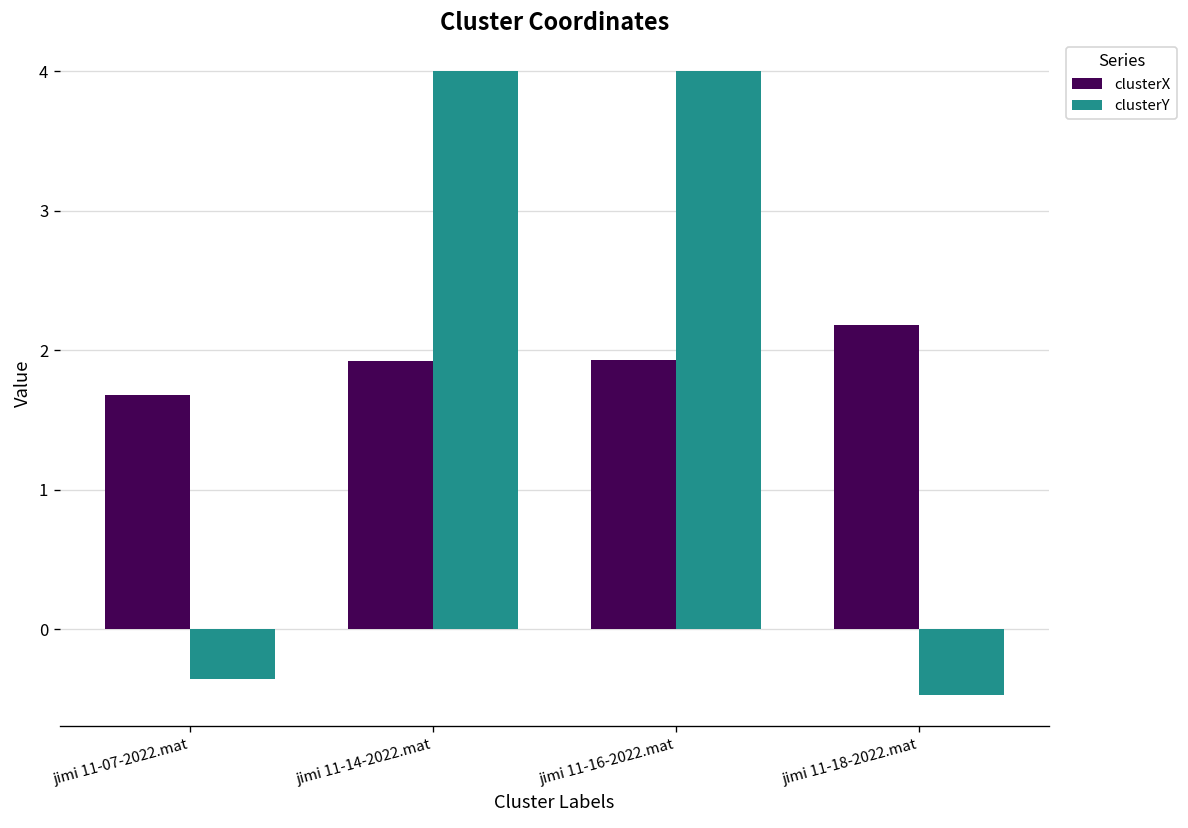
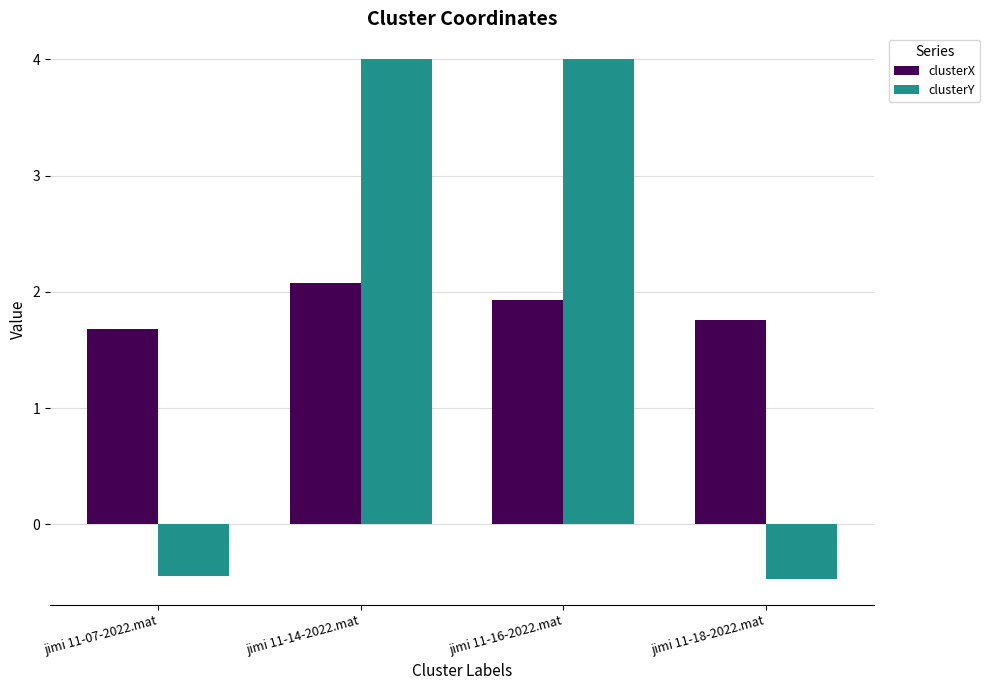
clusterY, jimi 11-07-2022.mat: -0.36 -> -0.44
clusterX, jimi 11-14-2022.mat: 1.92 -> 2.08
clusterX, jimi 11-18-2022.mat: 2.18 -> 1.76
